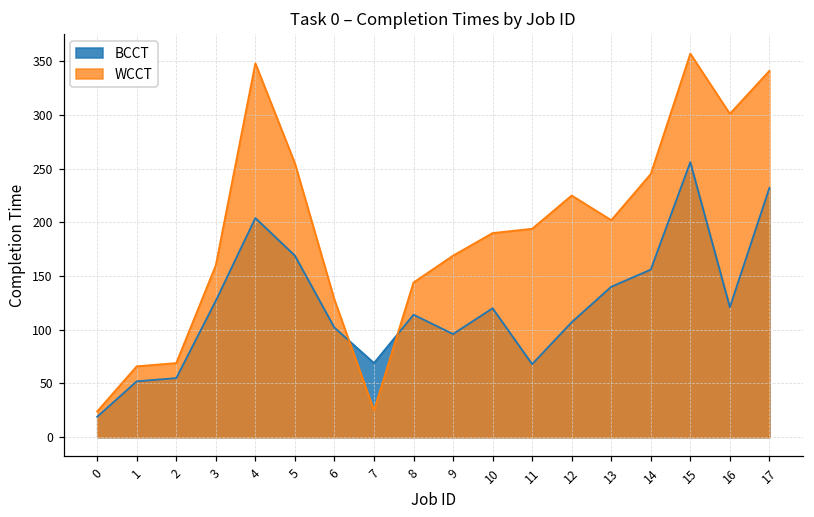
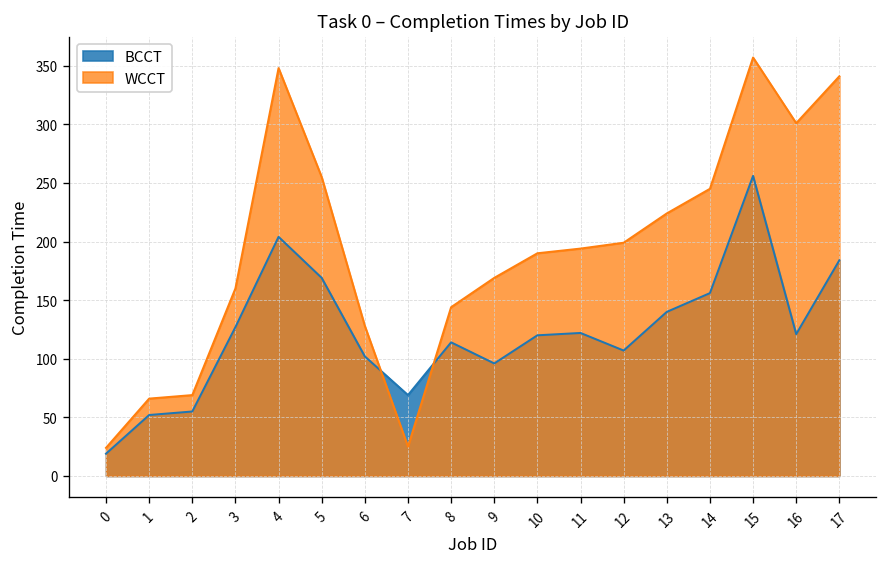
BCCT, 11: 70 -> 120
WCCT, 12: 230 -> 200
WCCT, 13: 200 -> 220
BCCT, 17: 230 -> 180
